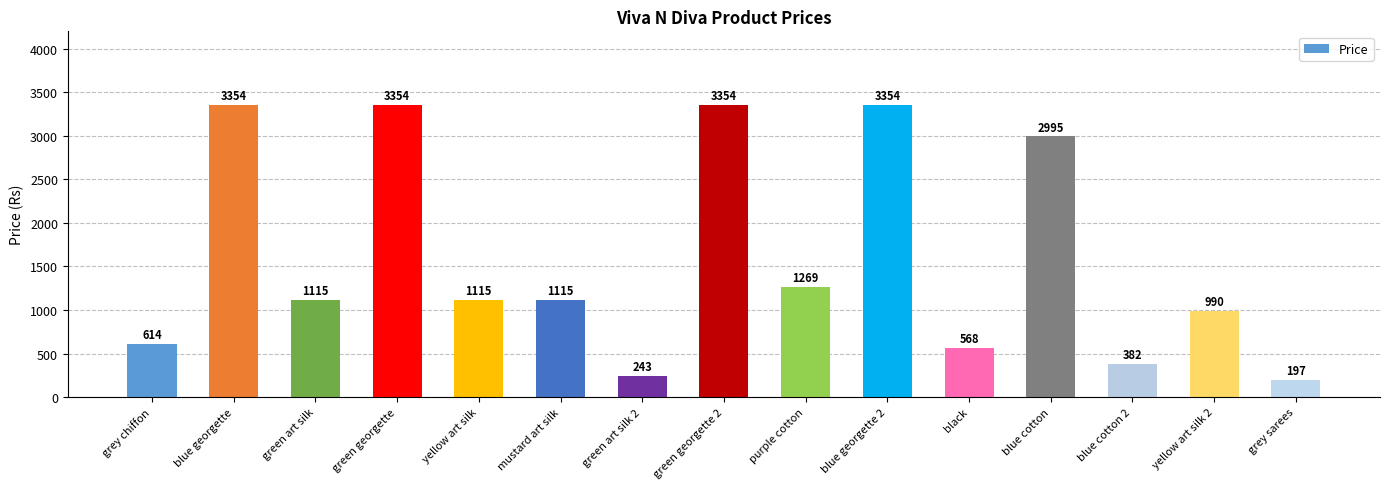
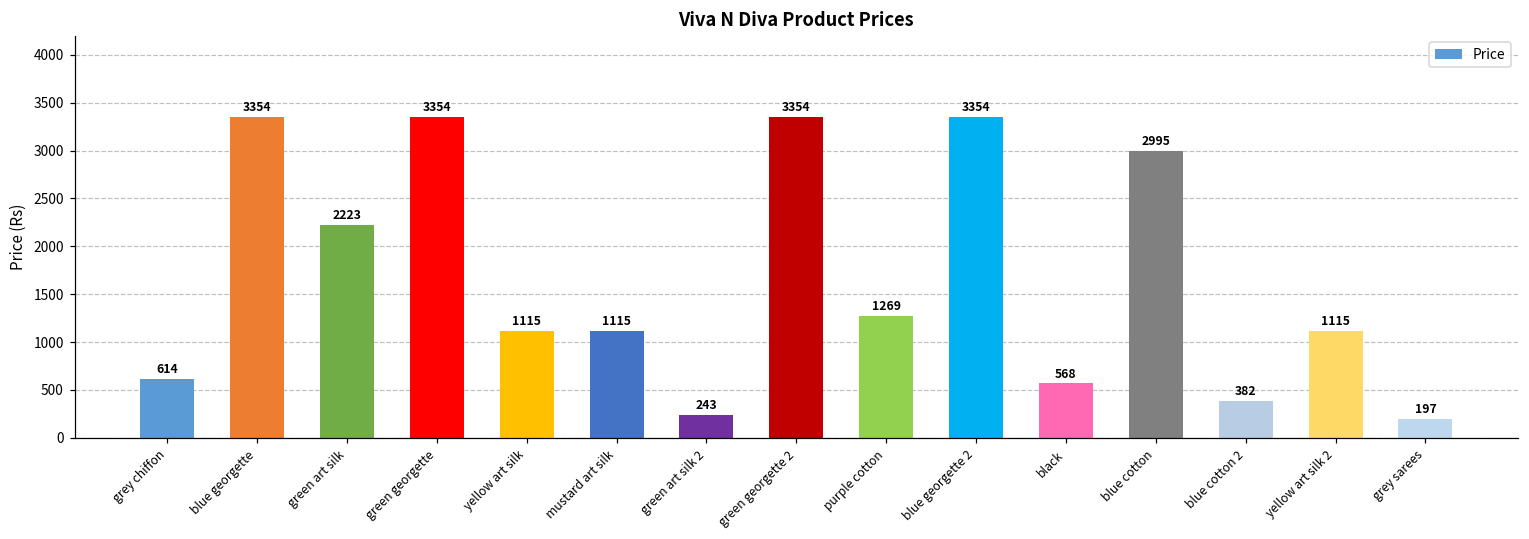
green art silk: 1115 -> 2223
yellow art silk 2: 990 -> 1115
